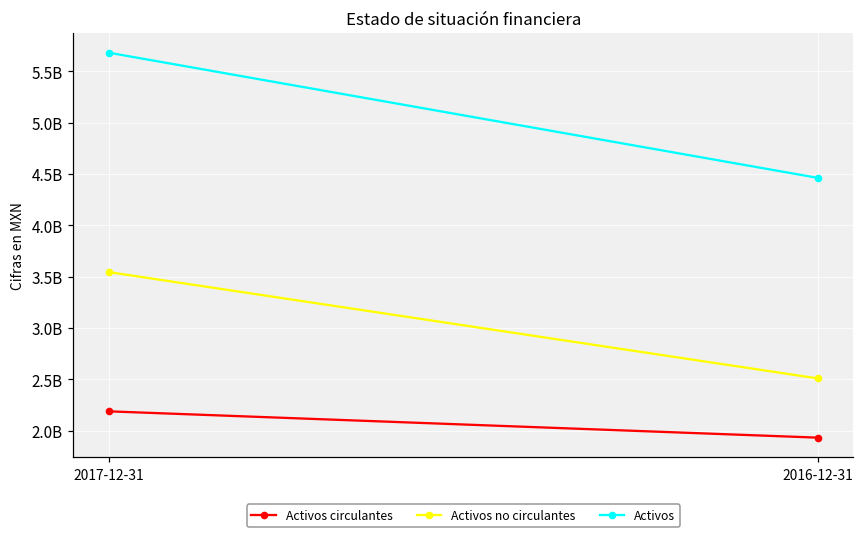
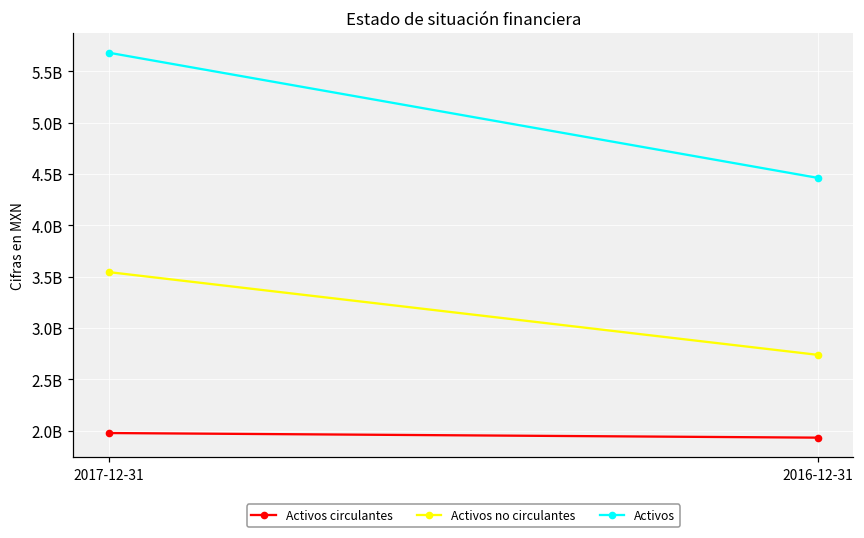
Activos circulantes, 2017-12-31: 2200000000 -> 2000000000
Activos no circulantes, 2016-12-31: 2500000000 -> 2700000000
